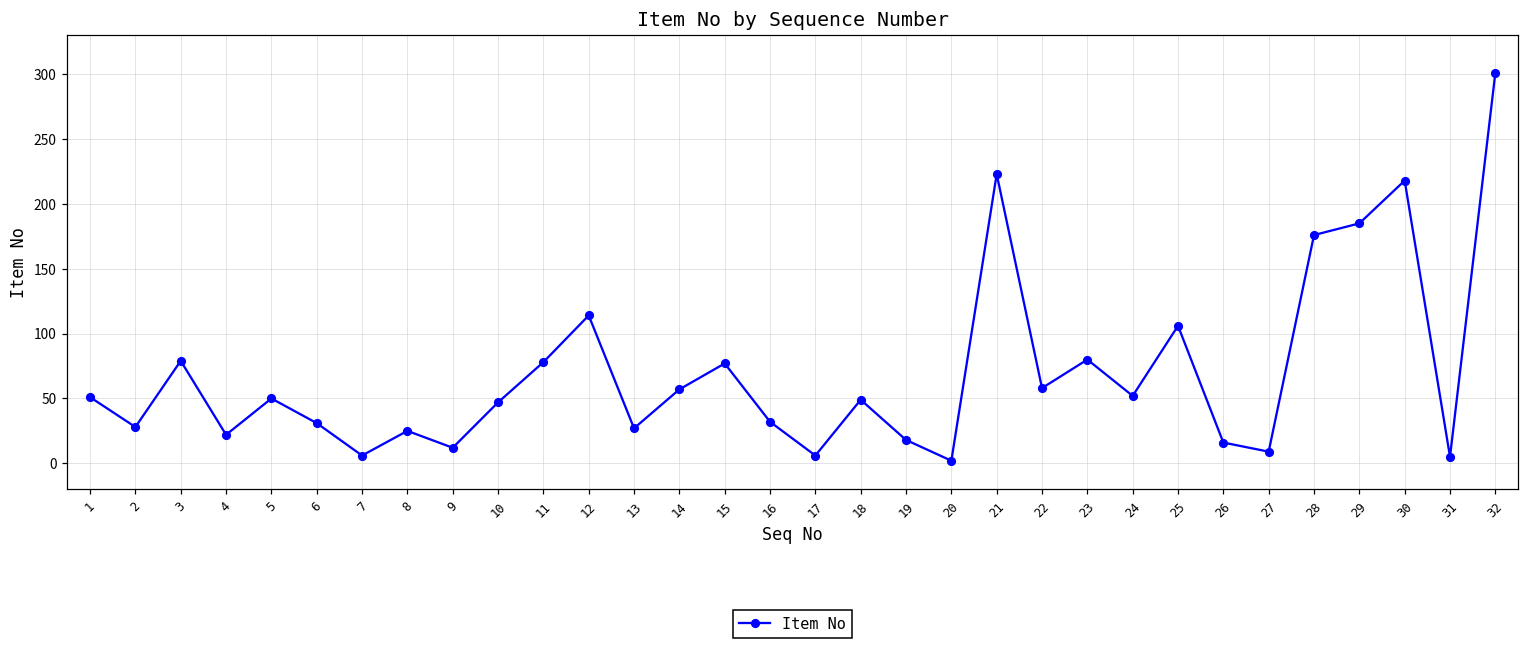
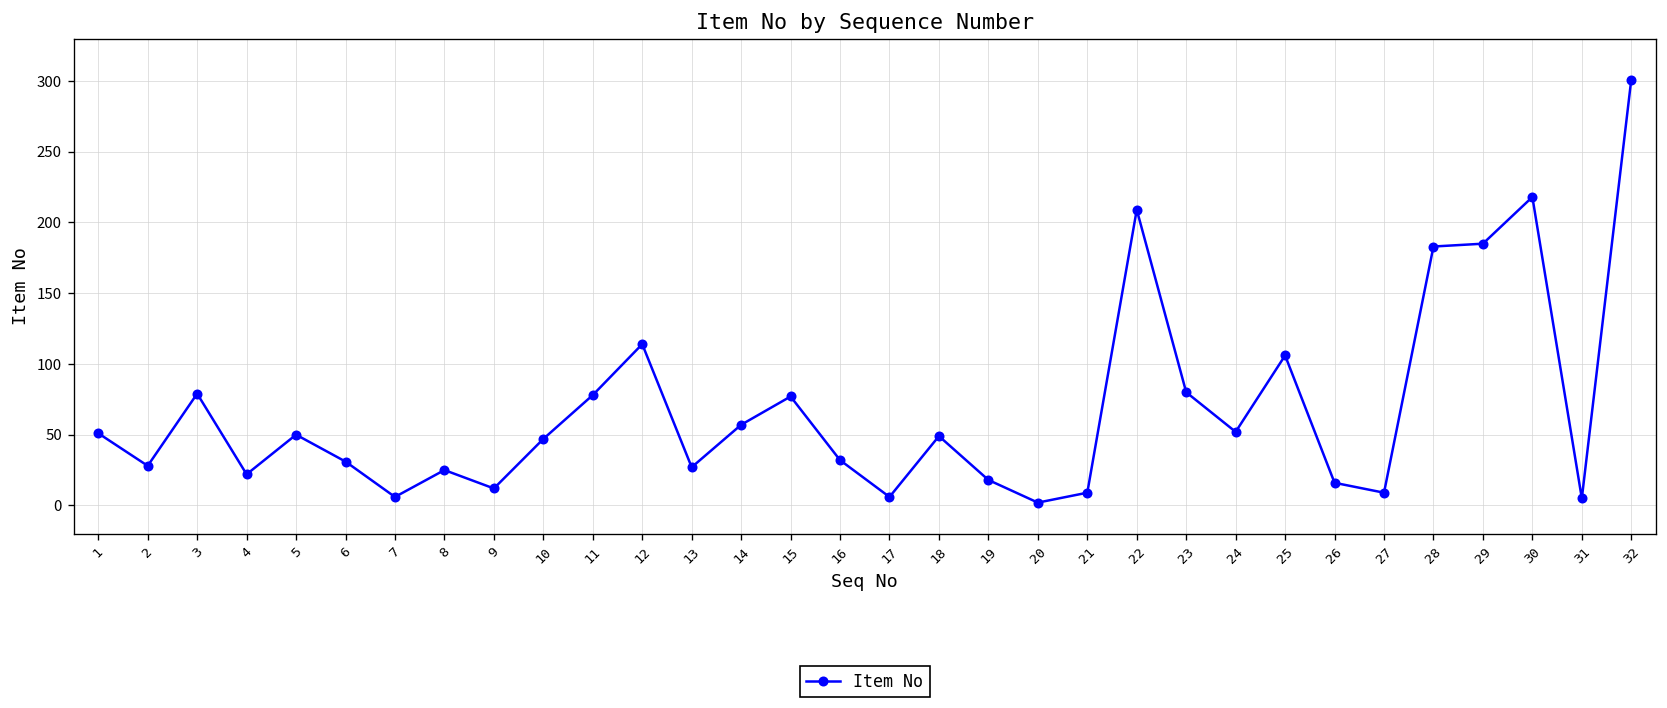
21: 223 -> 9
22: 58 -> 209
28: 176 -> 183
